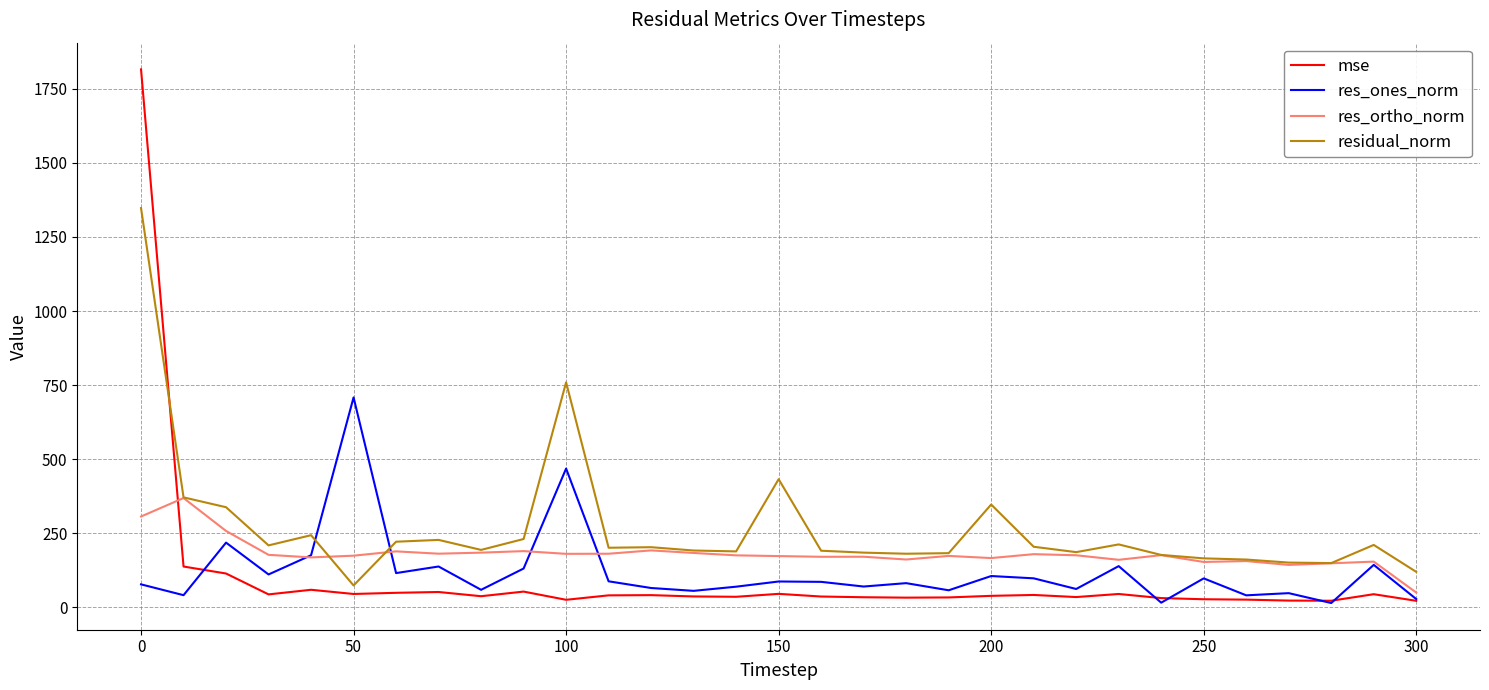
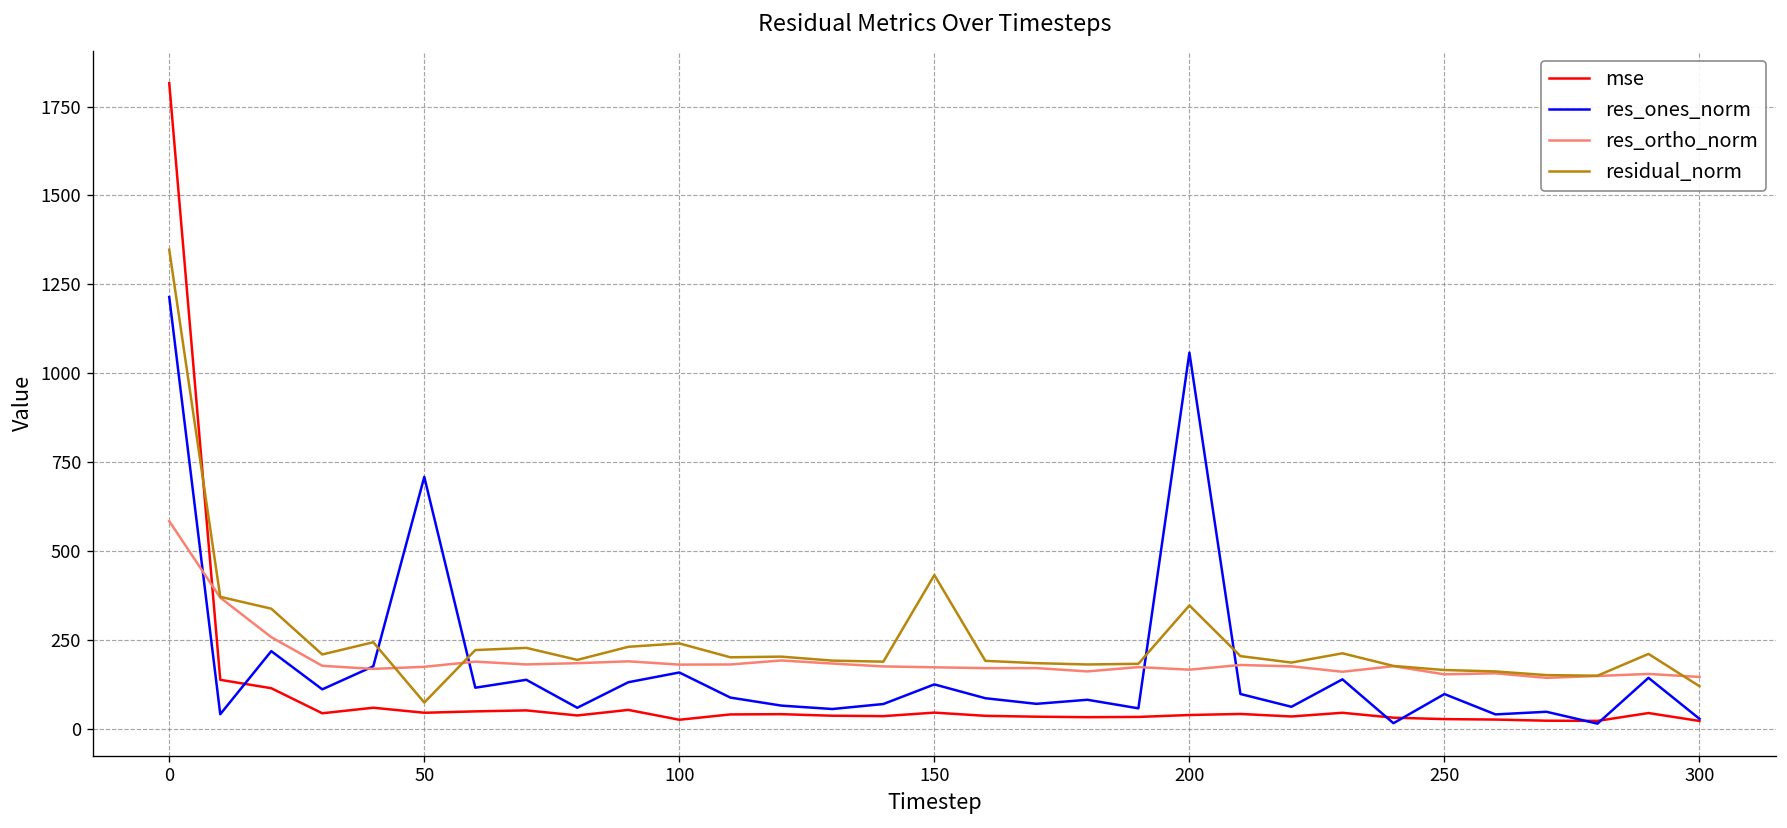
res_ones_norm, 0: 80 -> 1210
res_ortho_norm, 0: 310 -> 580
res_ones_norm, 100: 470 -> 160
residual_norm, 100: 760 -> 240
res_ones_norm, 150: 90 -> 120
res_ones_norm, 200: 110 -> 1060
res_ortho_norm, 300: 50 -> 150
